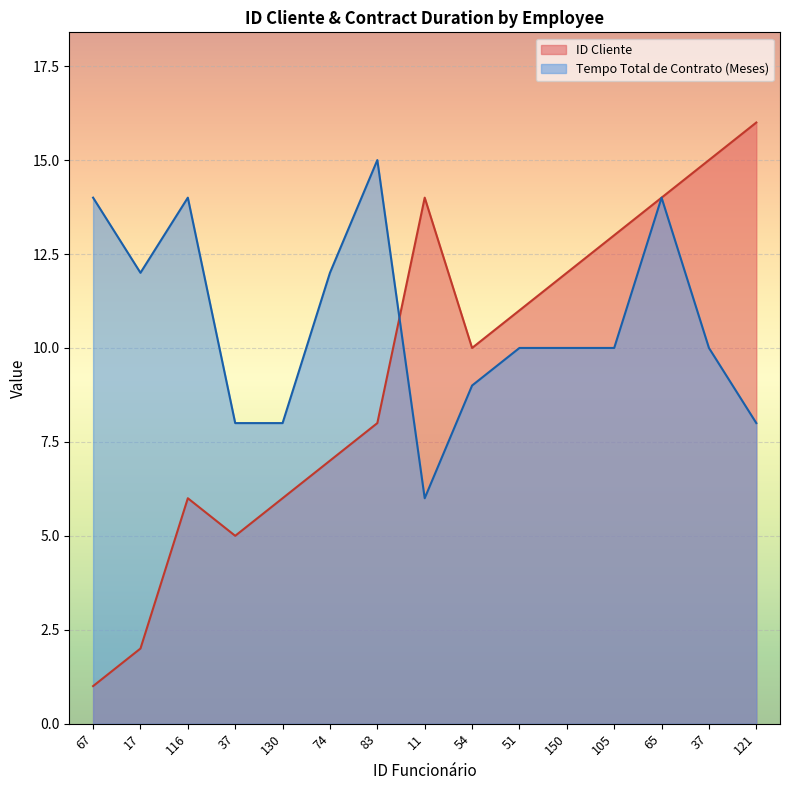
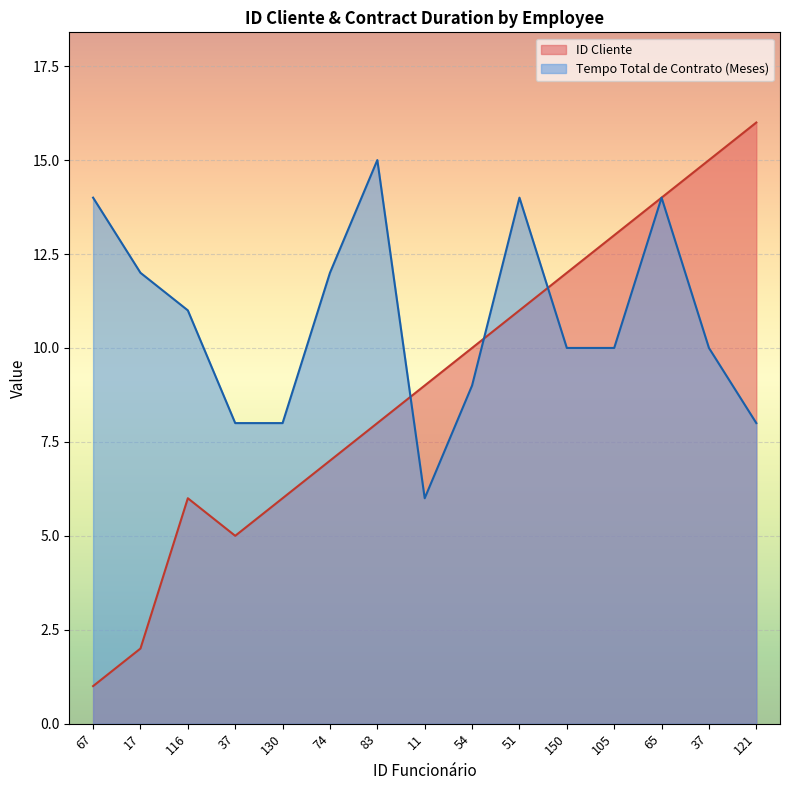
Tempo Total de Contrato (Meses), 116: 14 -> 11
ID Cliente, 11: 14 -> 9
Tempo Total de Contrato (Meses), 51: 10 -> 14
